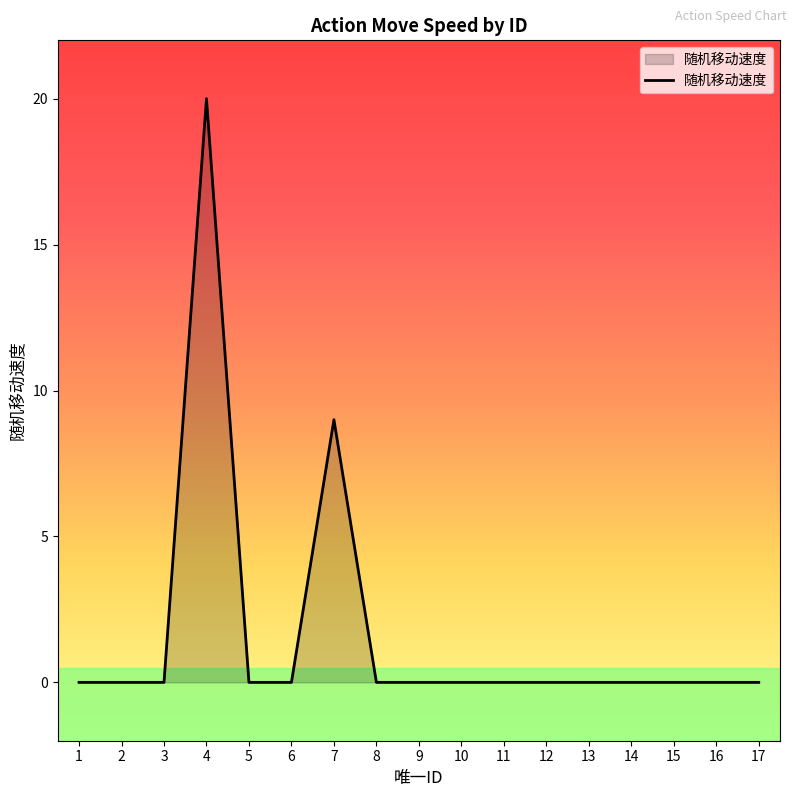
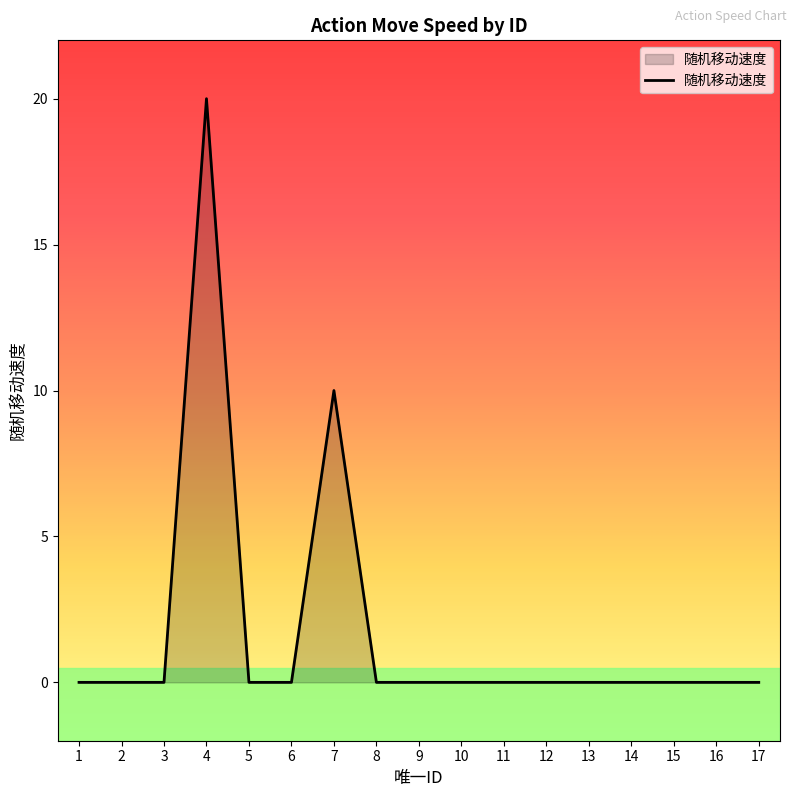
7: 9 -> 10
